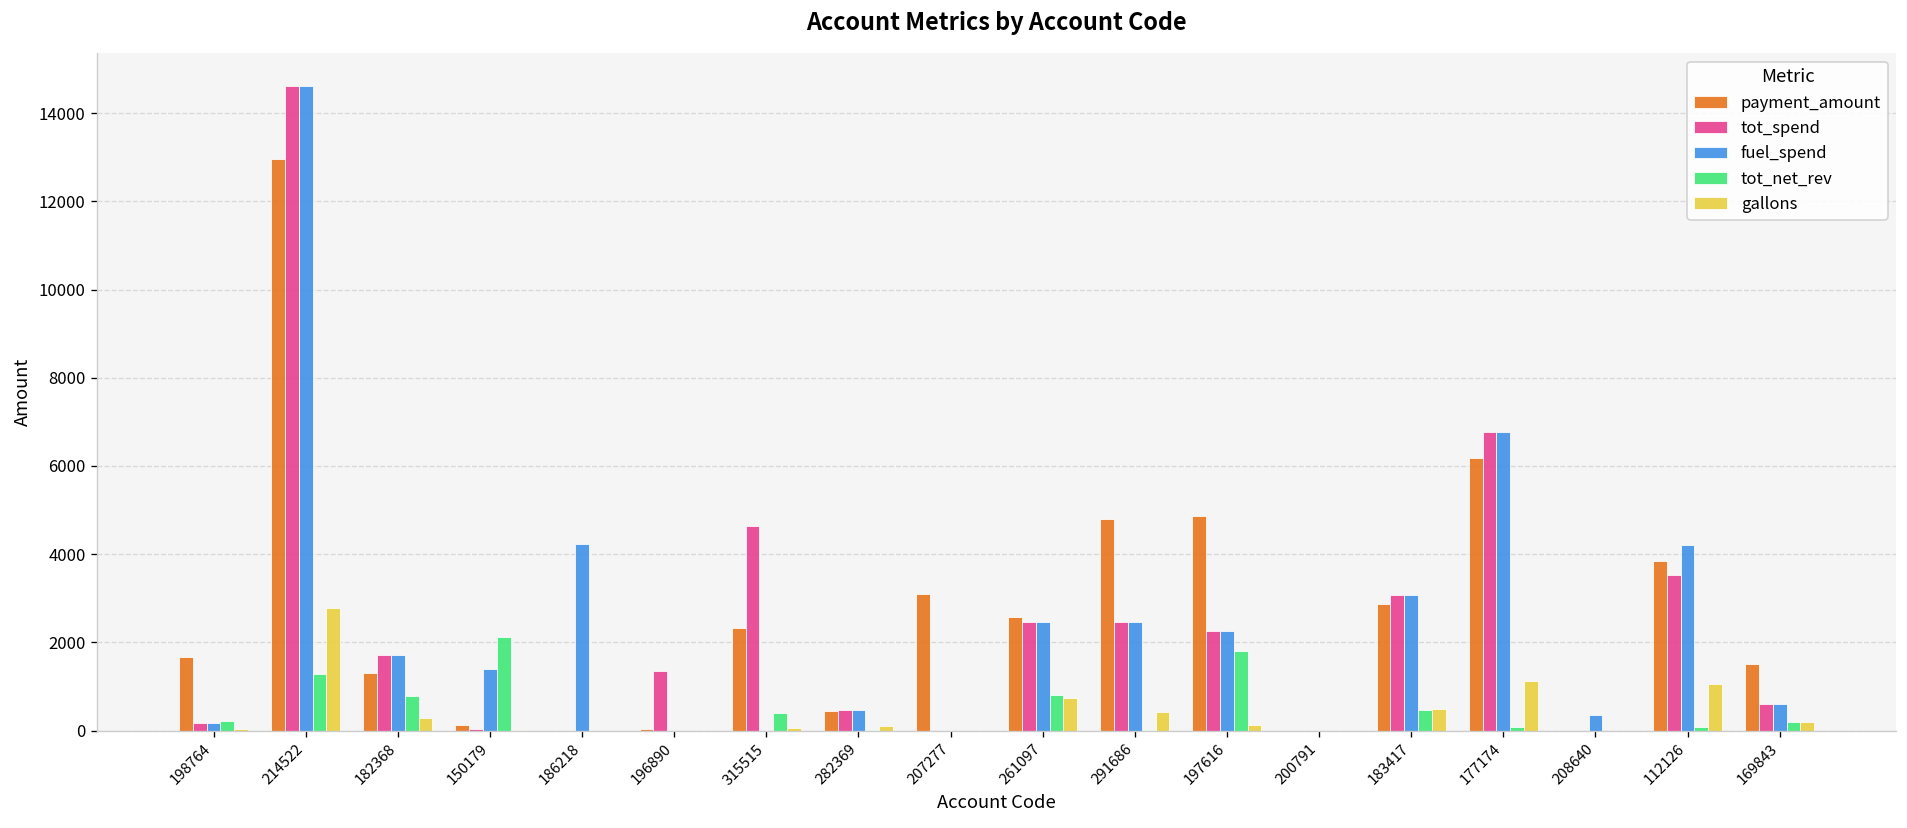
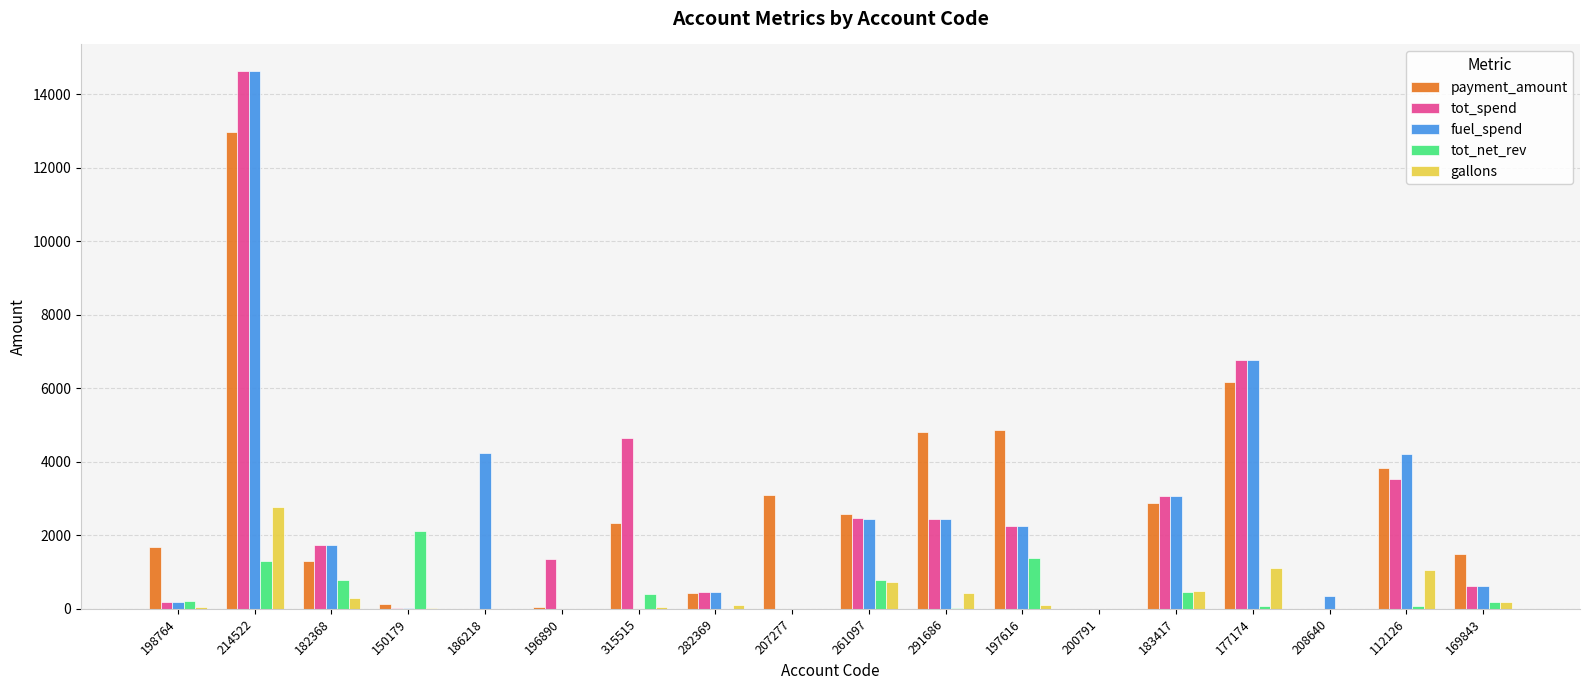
fuel_spend, 150179: 1400 -> 0
tot_net_rev, 197616: 1800 -> 1400
